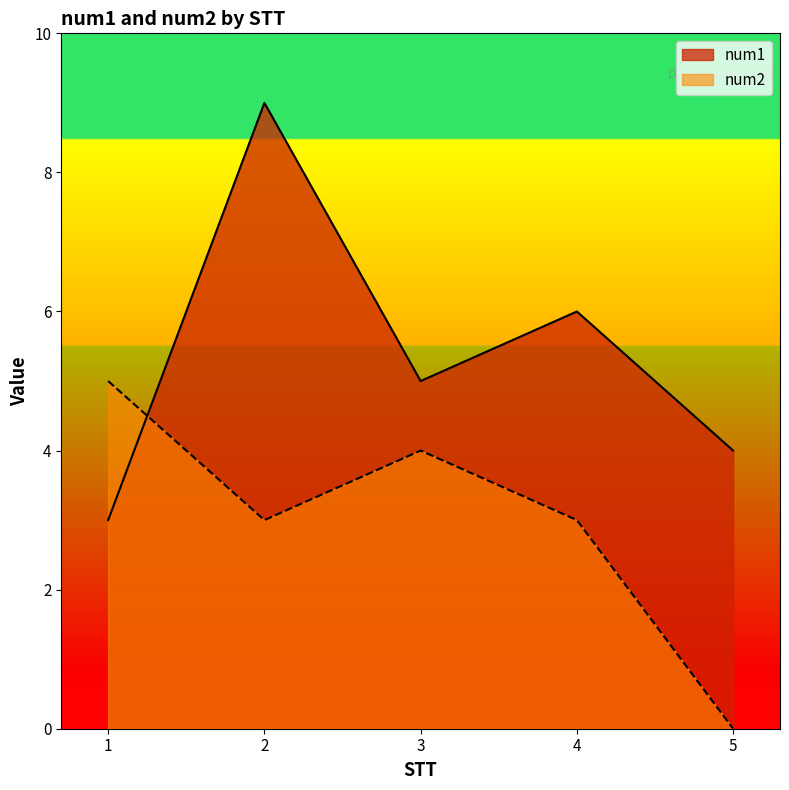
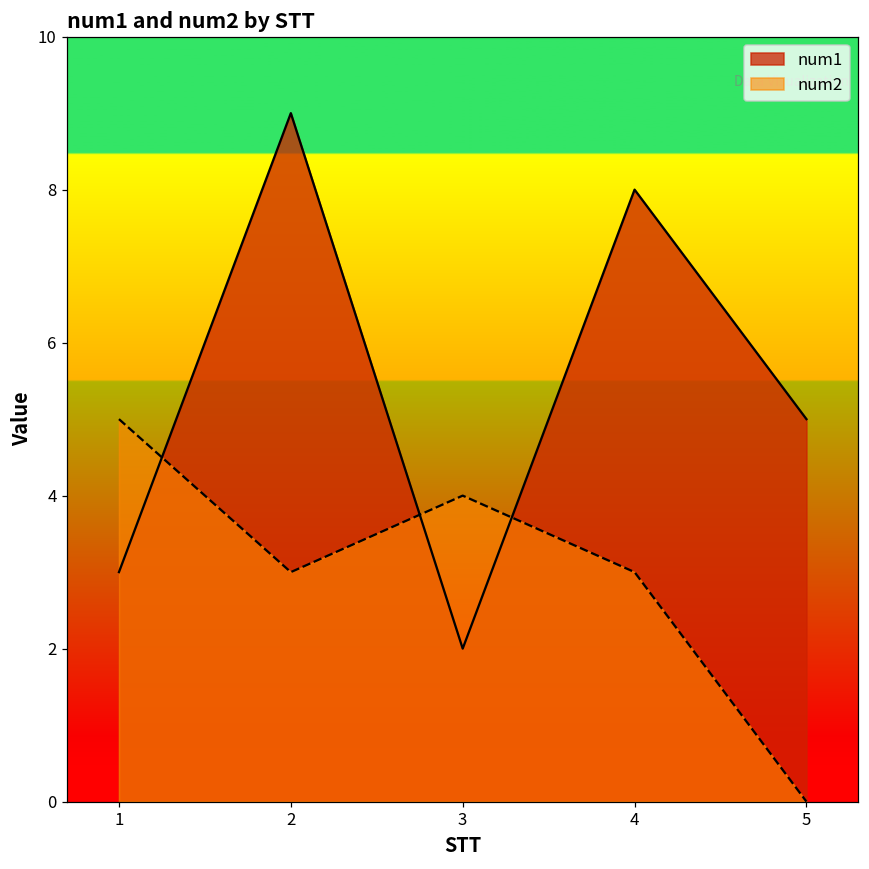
num1, 3: 5 -> 2
num1, 4: 6 -> 8
num1, 5: 4 -> 5
